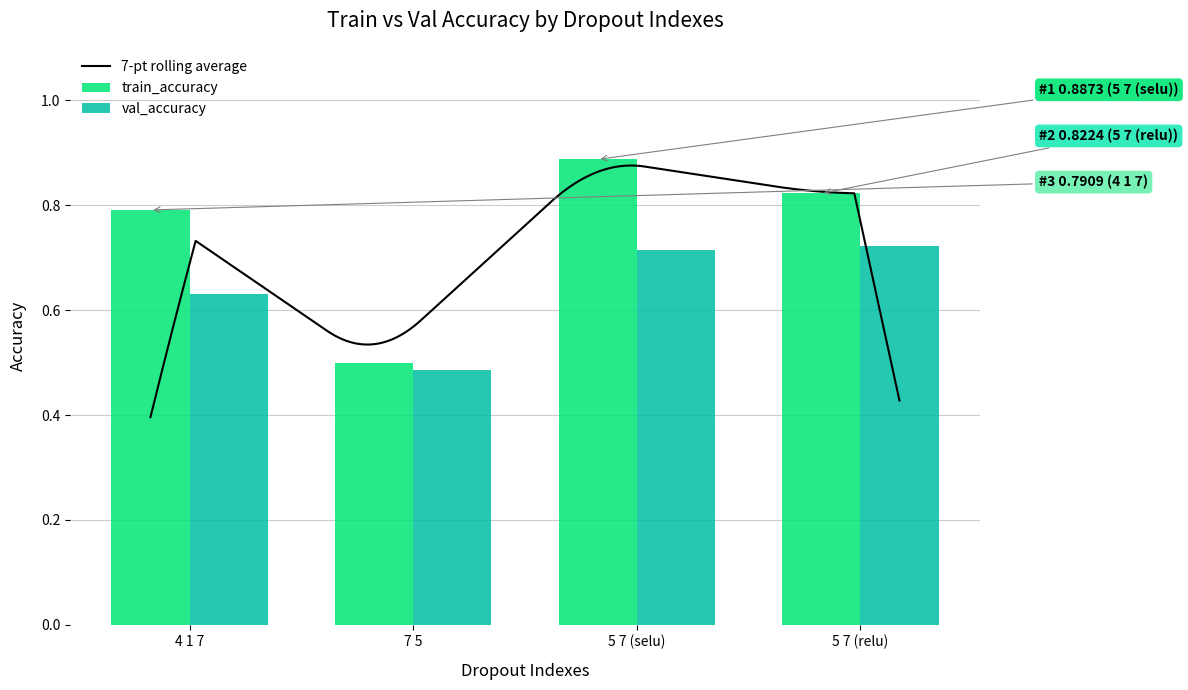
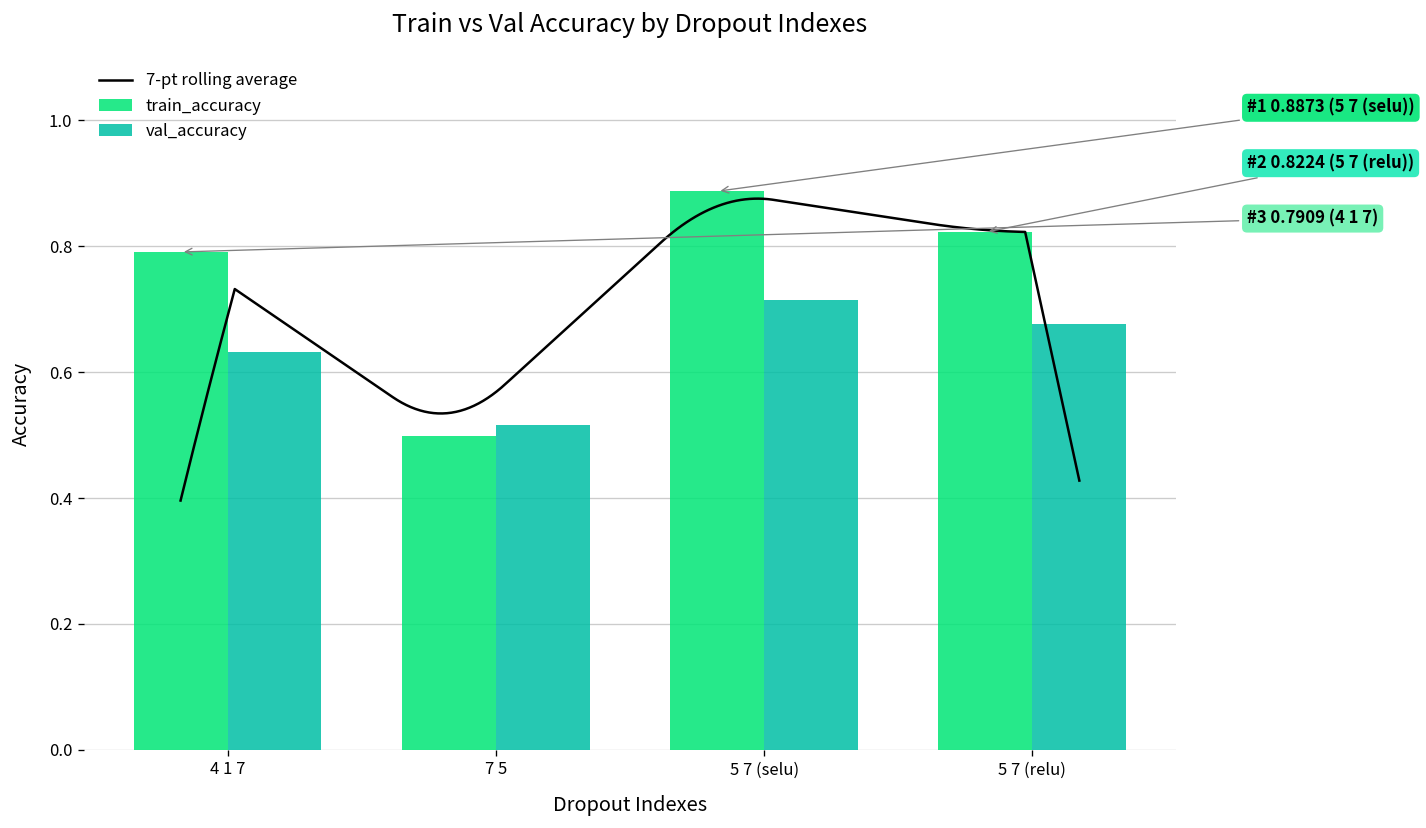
val_accuracy, 7 5: 0.49 -> 0.52
val_accuracy, 5 7 (relu): 0.72 -> 0.68
